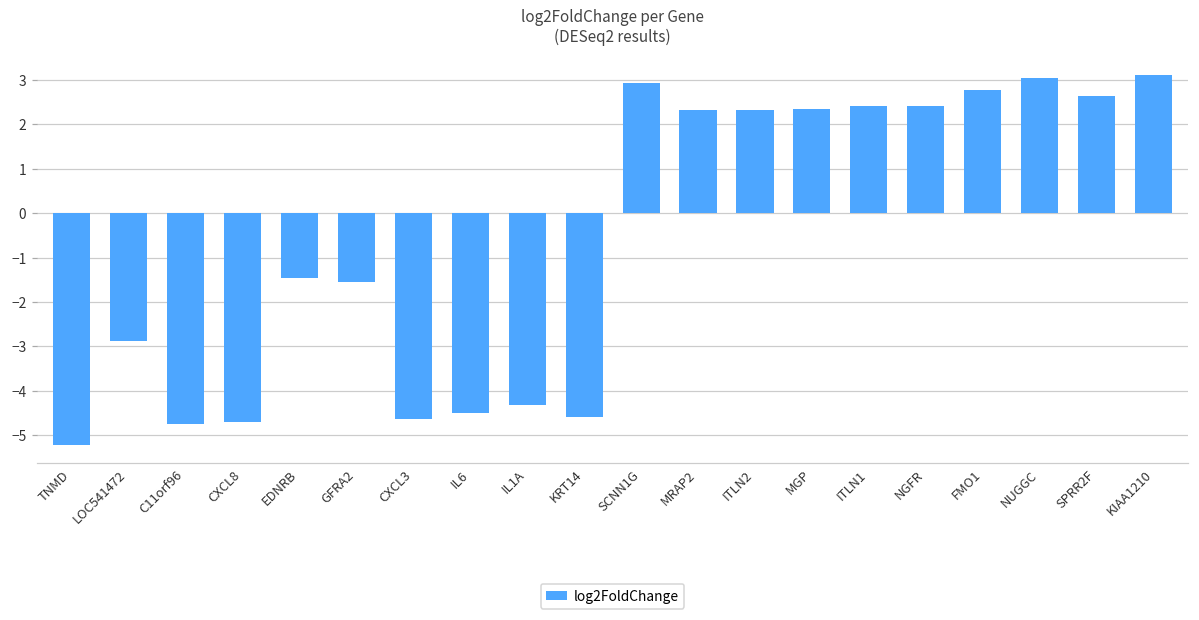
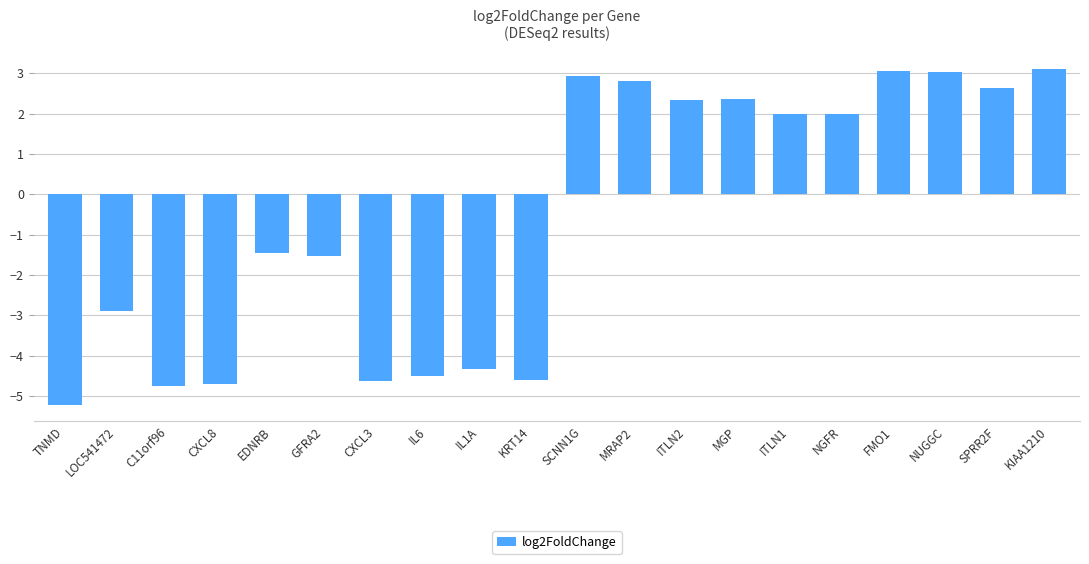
MRAP2: 2.3 -> 2.8
ITLN1: 2.4 -> 2.0
NGFR: 2.4 -> 2.0
FMO1: 2.8 -> 3.1
